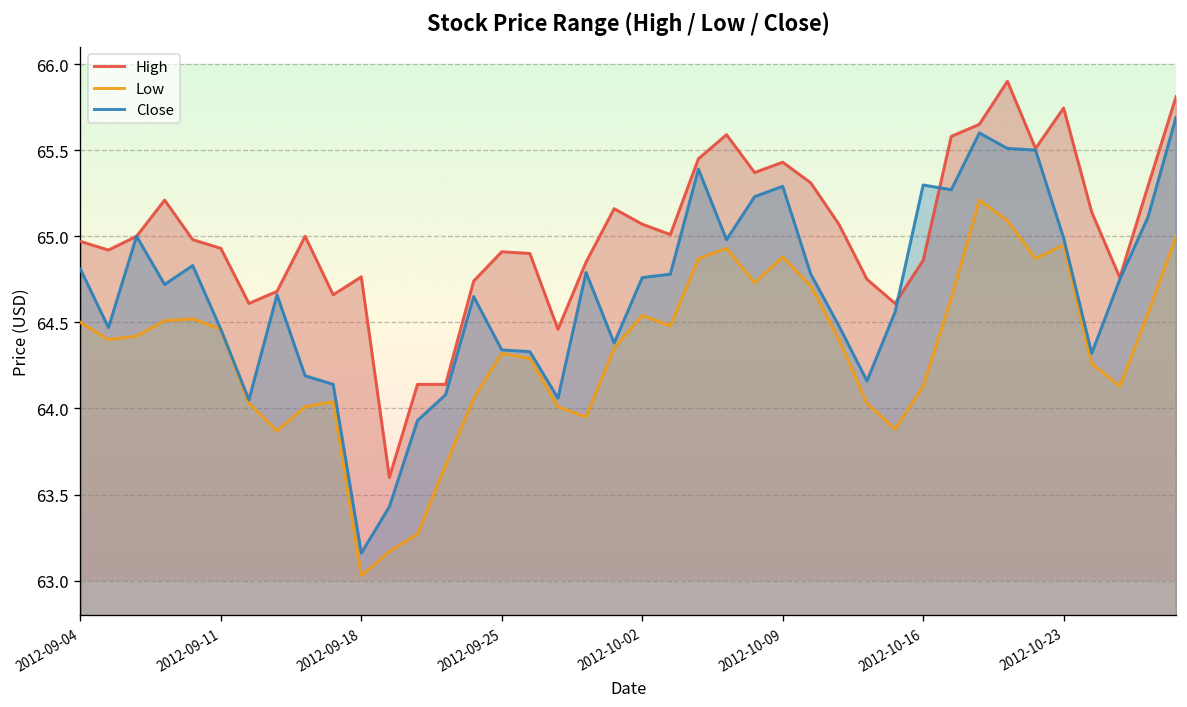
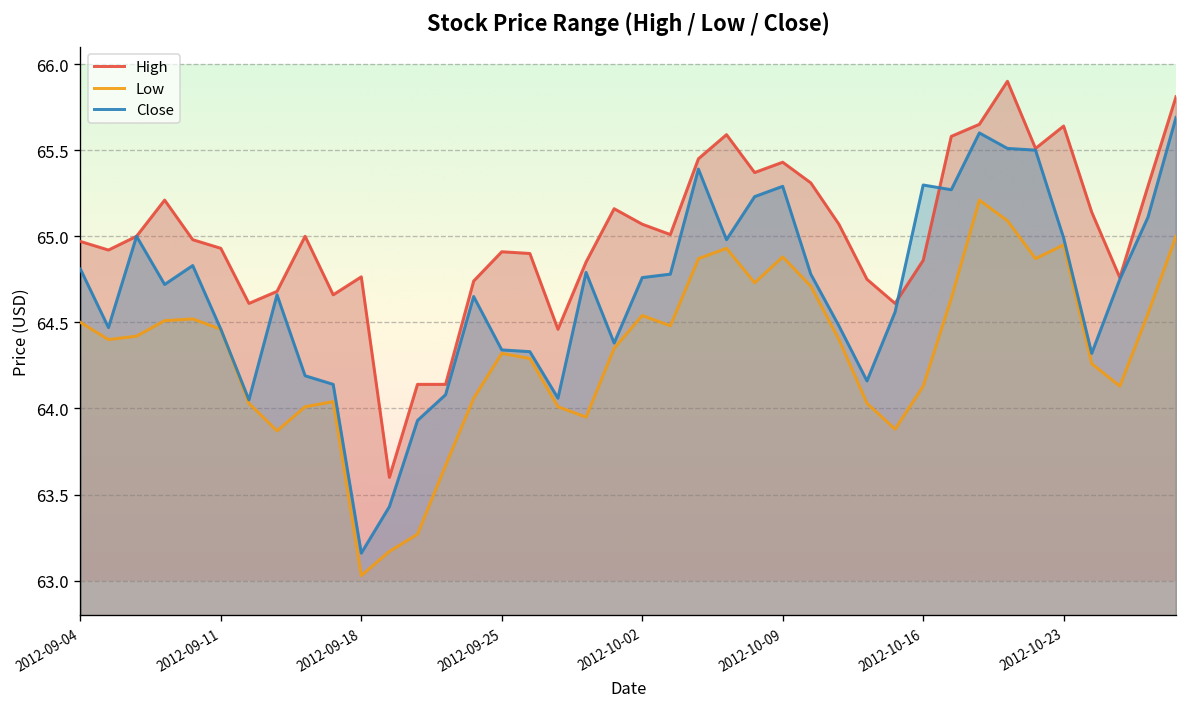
High, 2012-10-23: 65.74 -> 65.64
